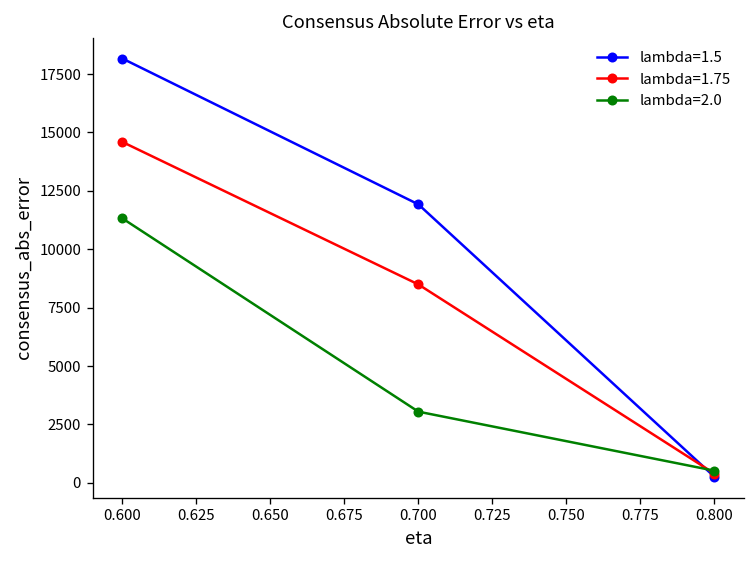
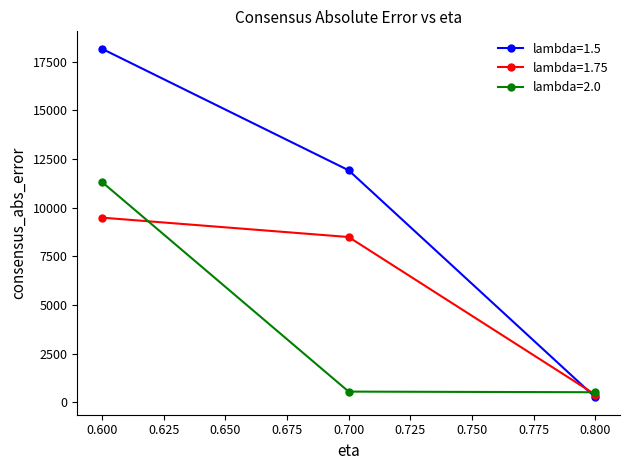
lambda=1.75, 0.600: 14600 -> 9500
lambda=2.0, 0.700: 3000 -> 600
